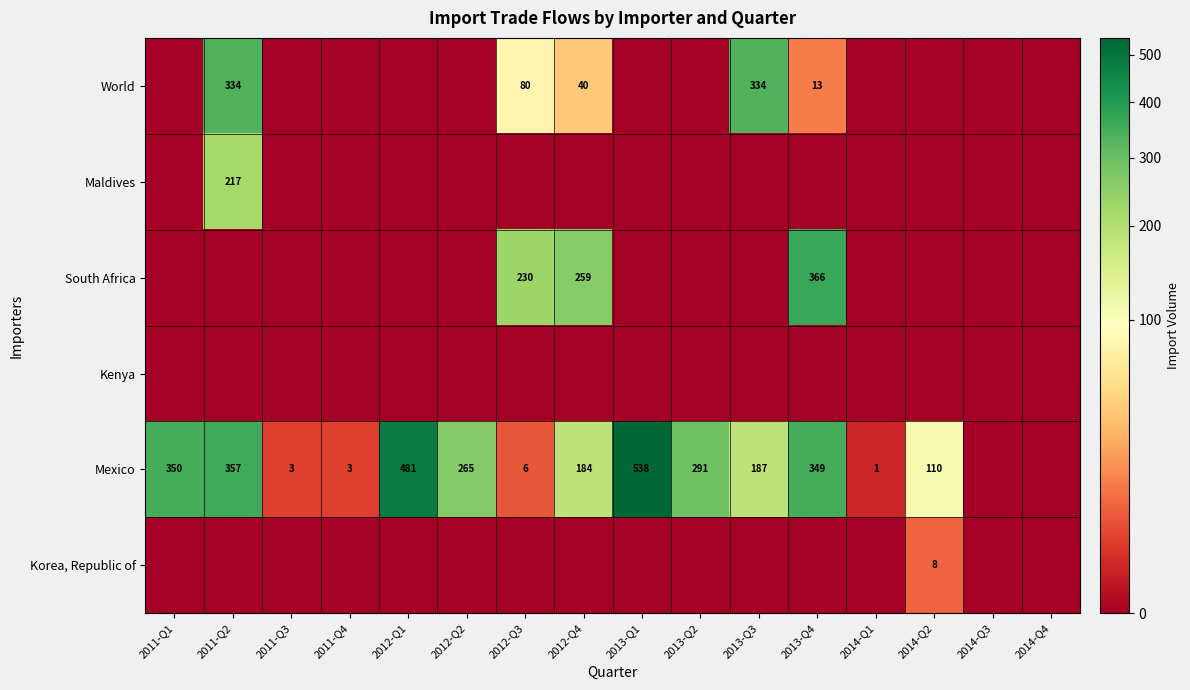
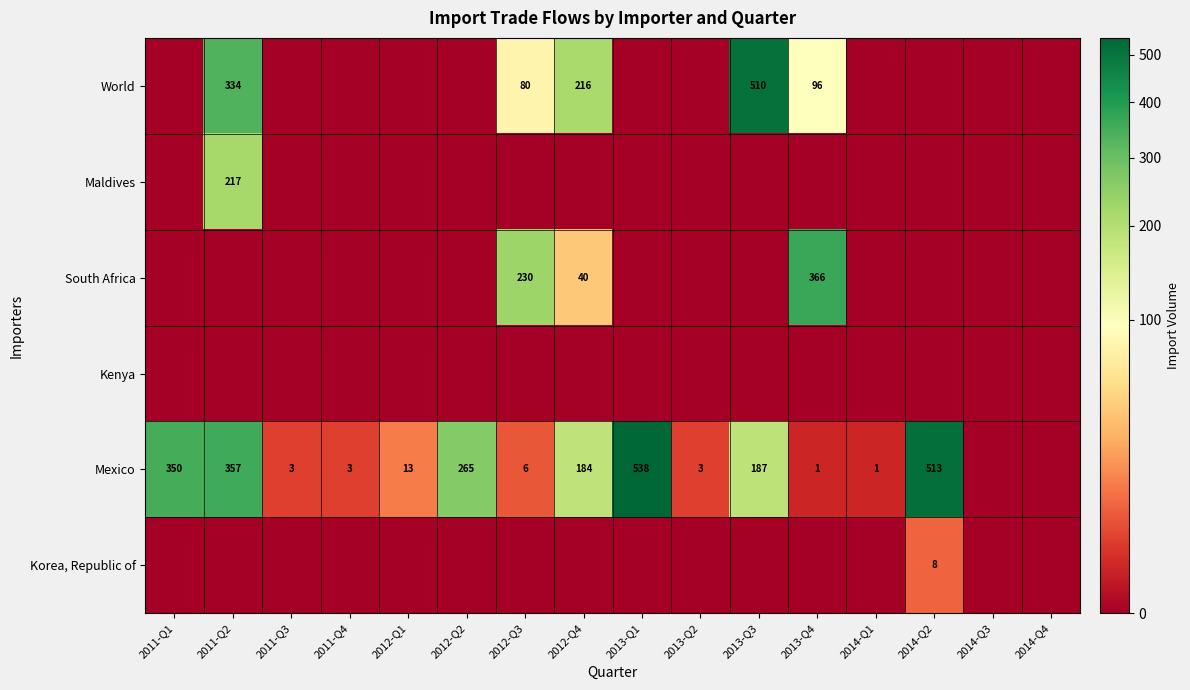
World, 2012-Q4: 40 -> 216
World, 2013-Q3: 334 -> 510
World, 2013-Q4: 13 -> 96
South Africa, 2012-Q4: 259 -> 40
Mexico, 2012-Q1: 481 -> 13
Mexico, 2013-Q2: 291 -> 3
Mexico, 2013-Q4: 349 -> 1
Mexico, 2014-Q2: 110 -> 513
